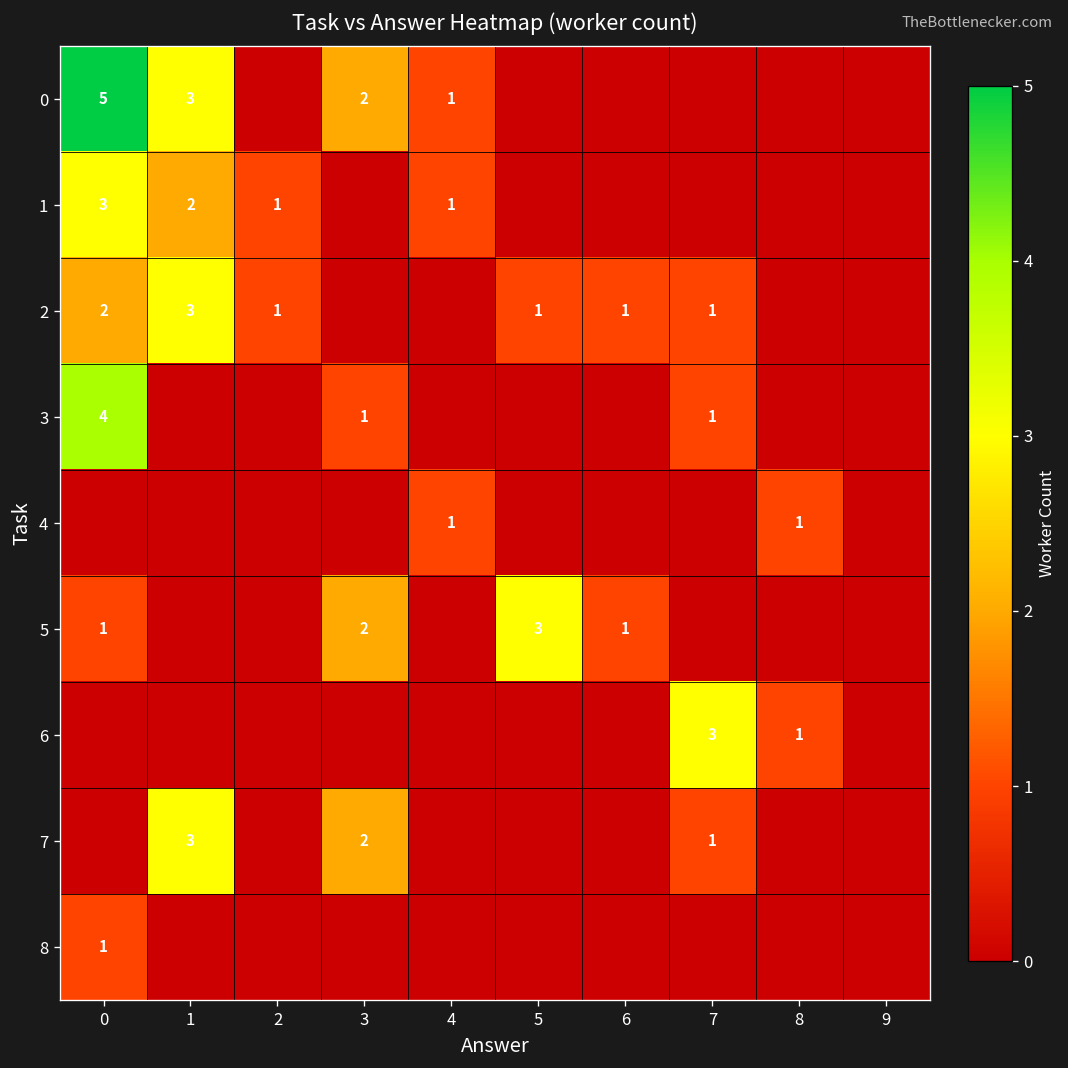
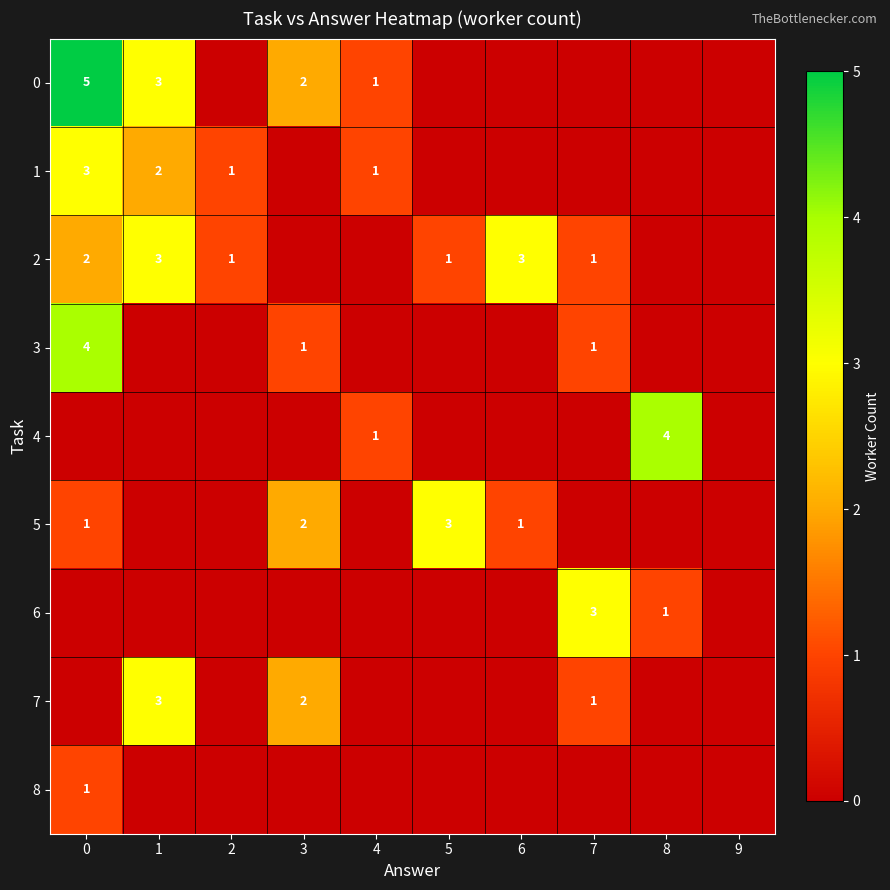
2, 6: 1 -> 3
4, 8: 1 -> 4
